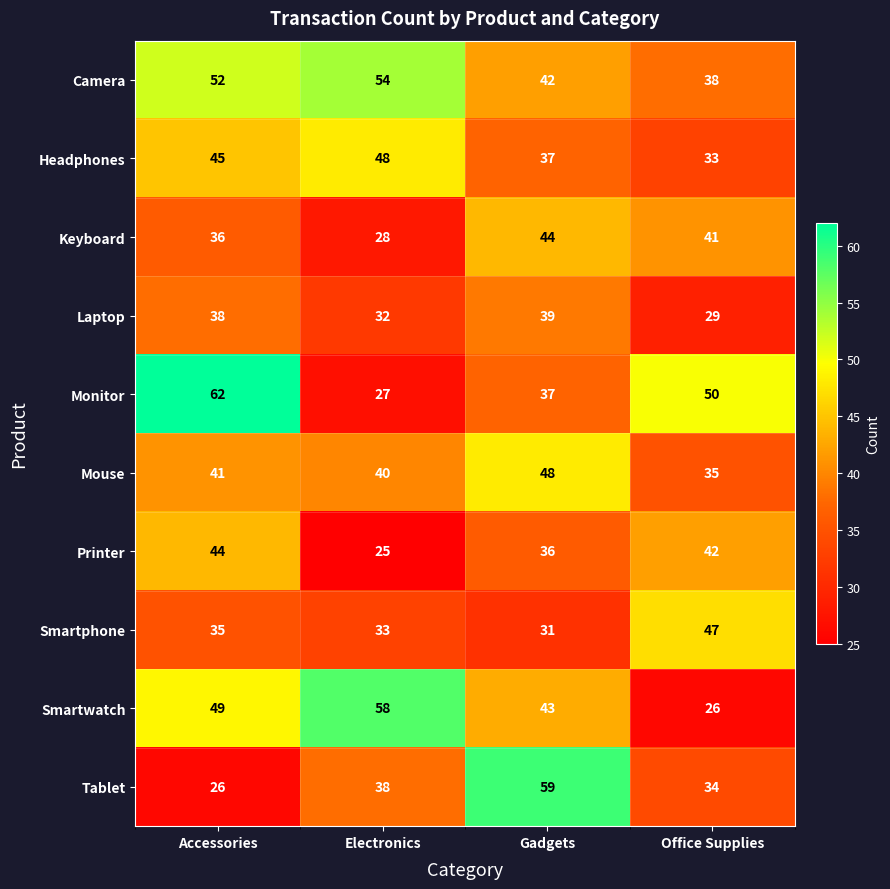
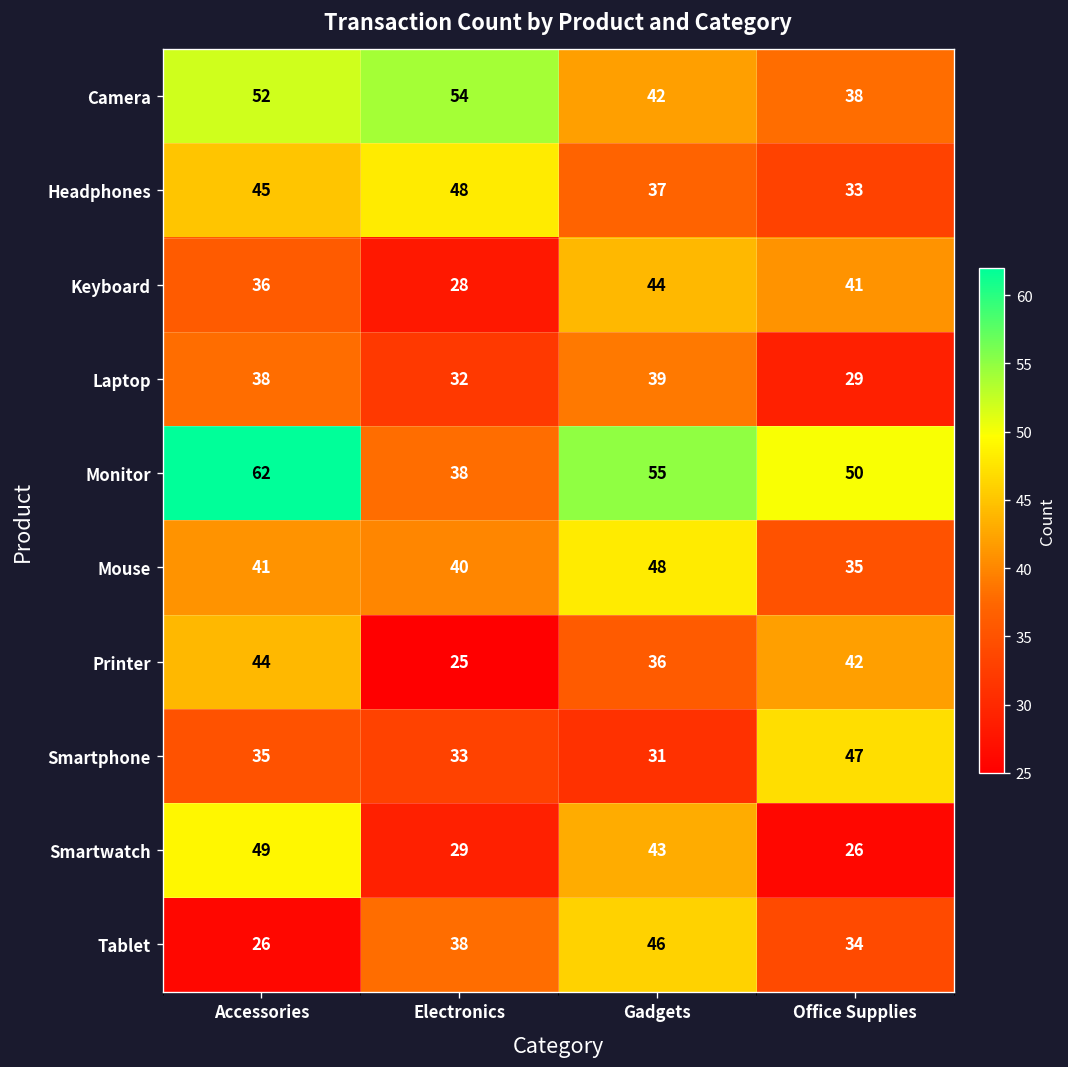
Monitor, Electronics: 27 -> 38
Monitor, Gadgets: 37 -> 55
Smartwatch, Electronics: 58 -> 29
Tablet, Gadgets: 59 -> 46
